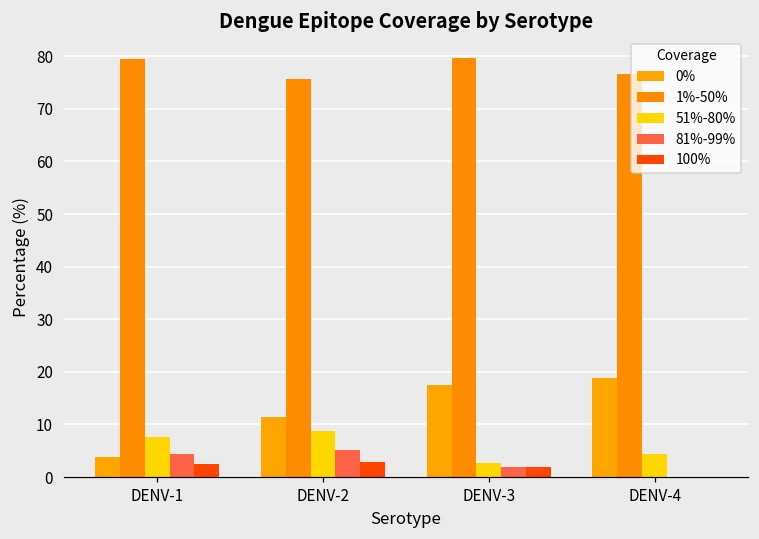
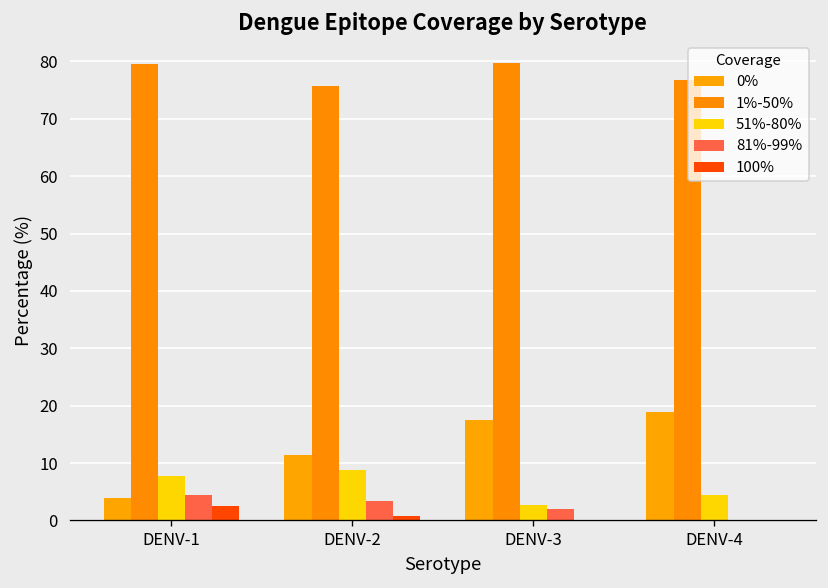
81%-99%, DENV-2: 5 -> 3
100%, DENV-2: 3 -> 1
100%, DENV-3: 2 -> 0
